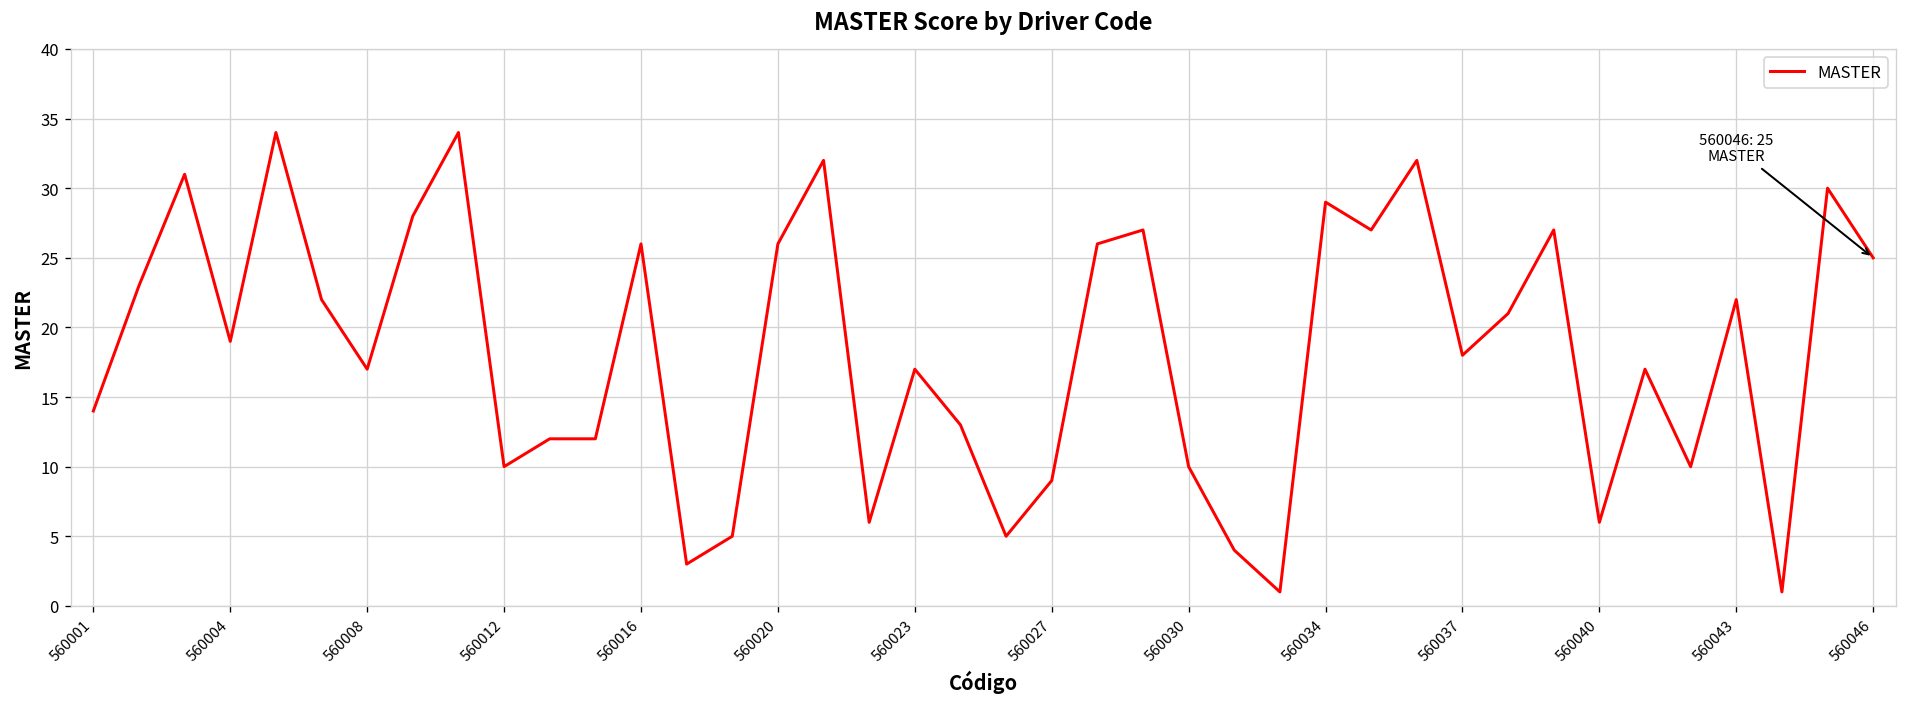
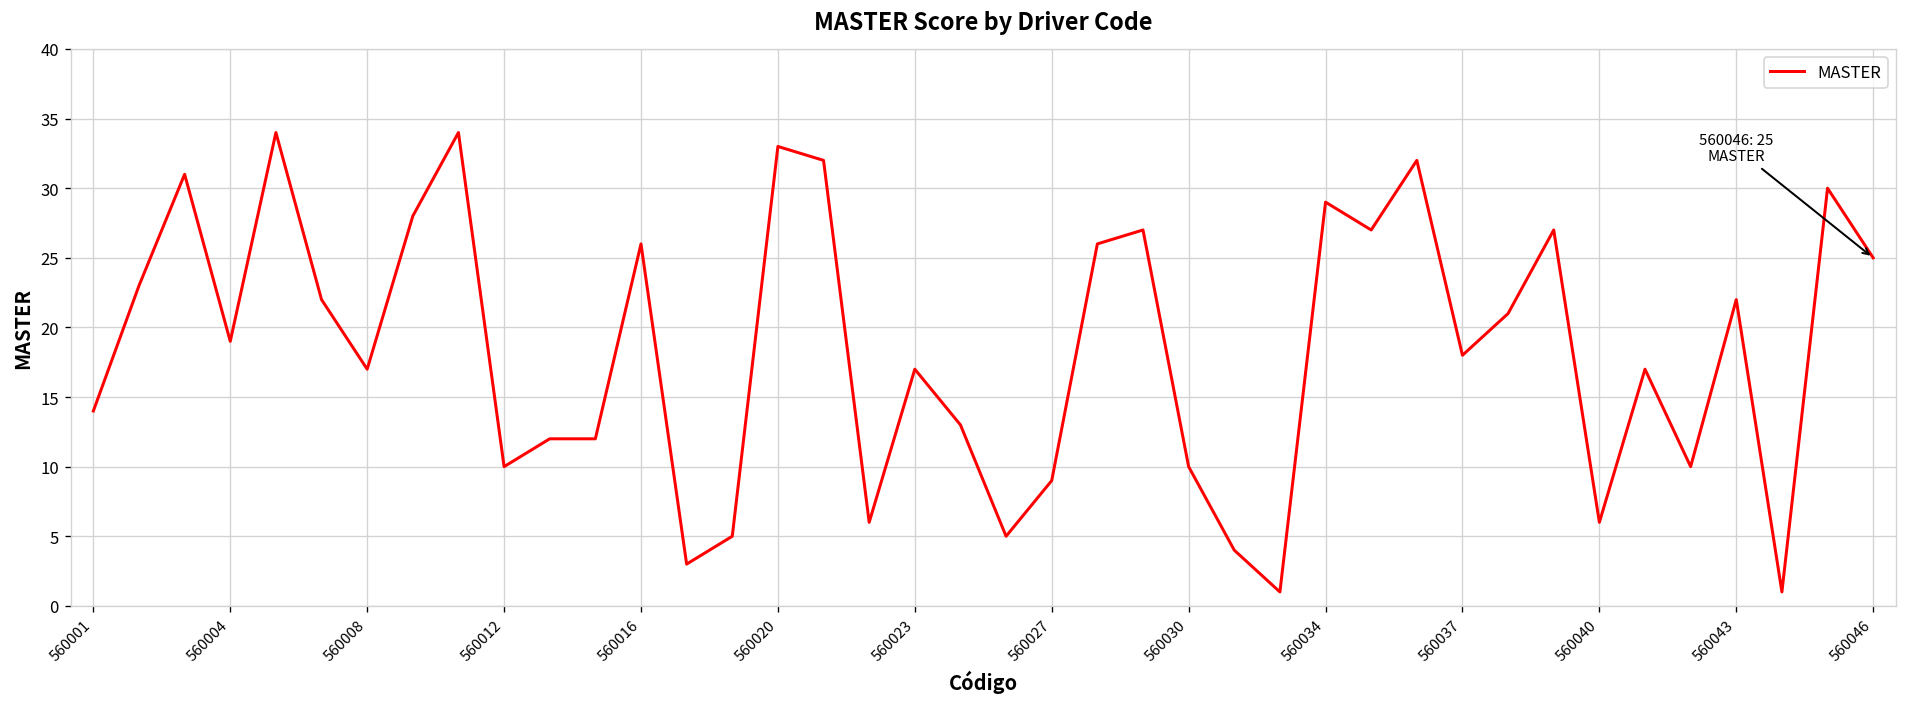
560020: 26 -> 33
